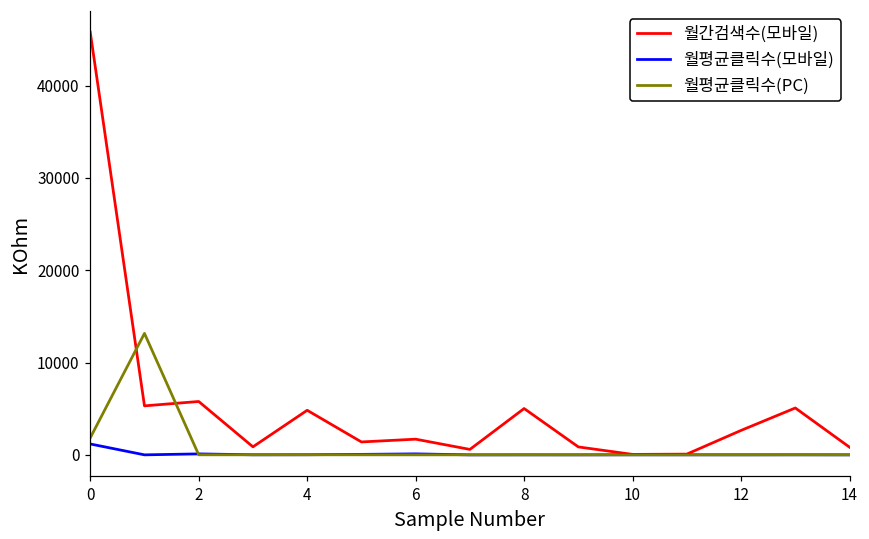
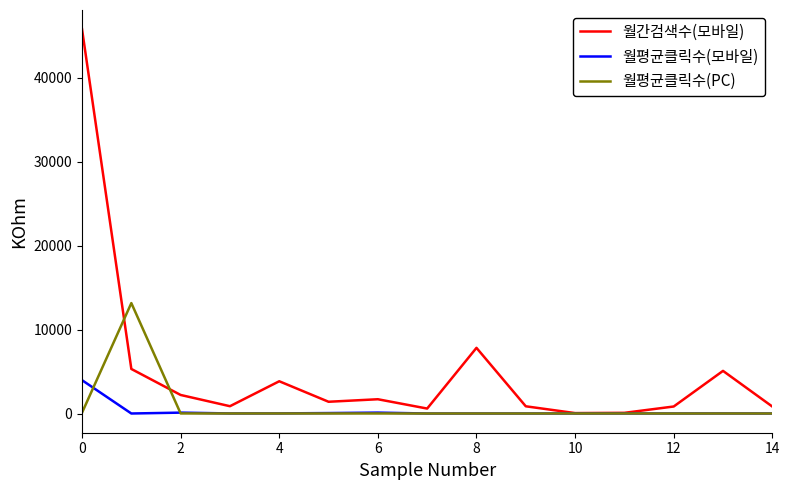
월평균클릭수(모바일), 0: 1000 -> 4000
월평균클릭수(PC), 0: 2000 -> 0
월간검색수(모바일), 2: 6000 -> 2000
월간검색수(모바일), 4: 5000 -> 4000
월간검색수(모바일), 8: 5000 -> 8000
월간검색수(모바일), 12: 3000 -> 1000
